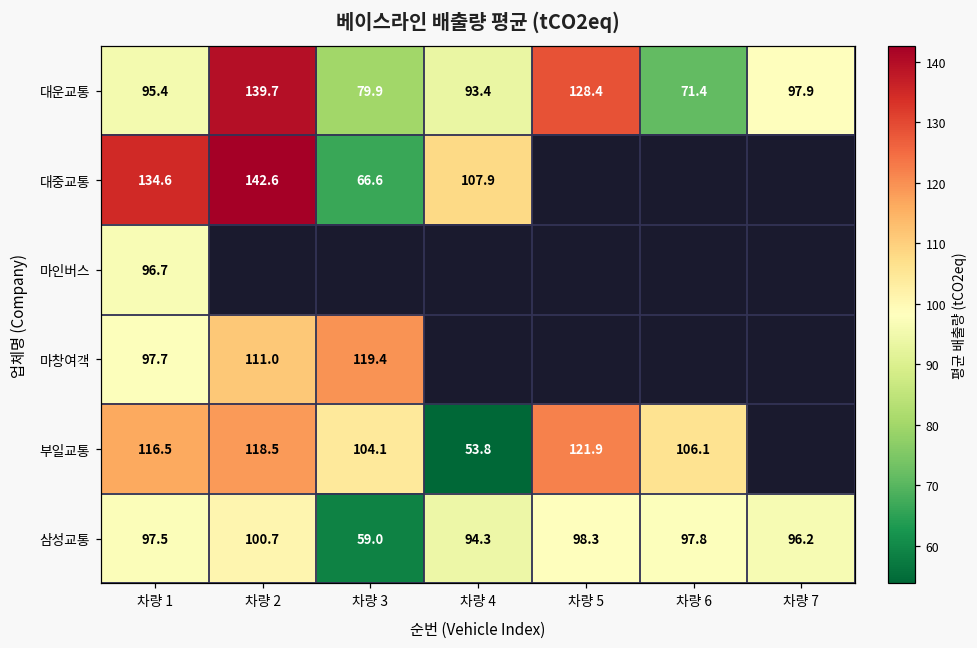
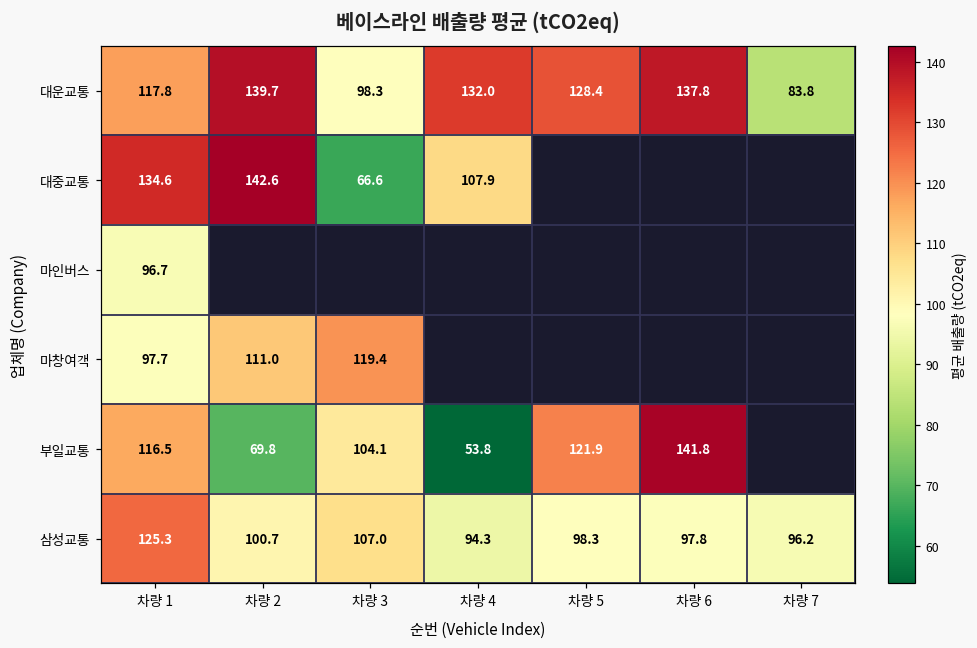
대운교통, 차량 1: 95.4 -> 117.8
대운교통, 차량 3: 79.9 -> 98.3
대운교통, 차량 4: 93.4 -> 132.0
대운교통, 차량 6: 71.4 -> 137.8
대운교통, 차량 7: 97.9 -> 83.8
부일교통, 차량 2: 118.5 -> 69.8
부일교통, 차량 6: 106.1 -> 141.8
삼성교통, 차량 1: 97.5 -> 125.3
삼성교통, 차량 3: 59.0 -> 107.0
